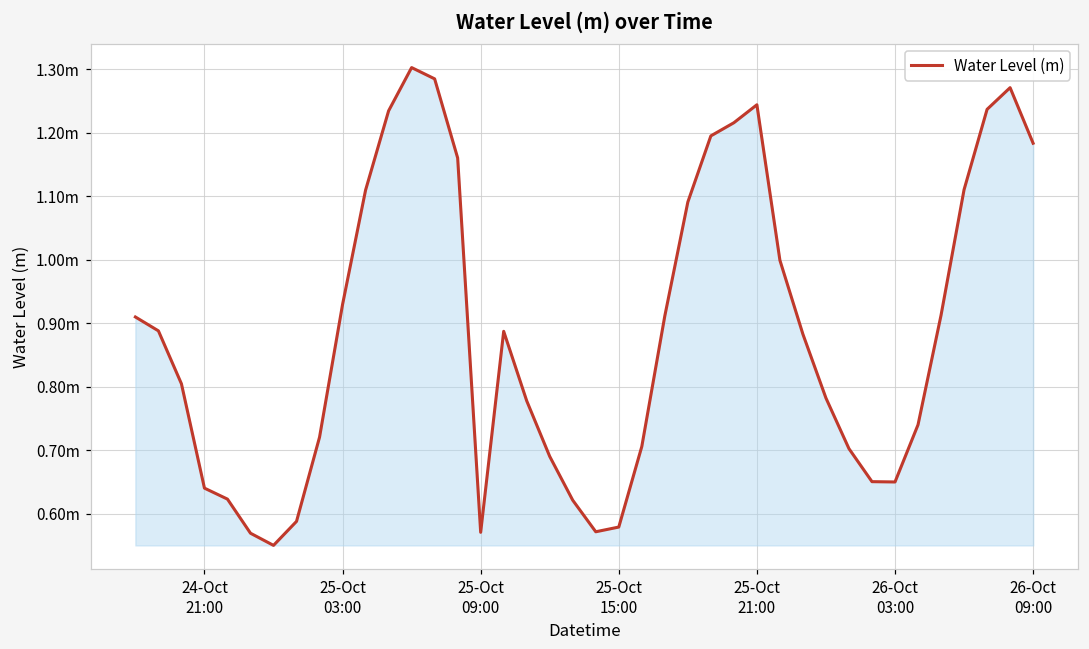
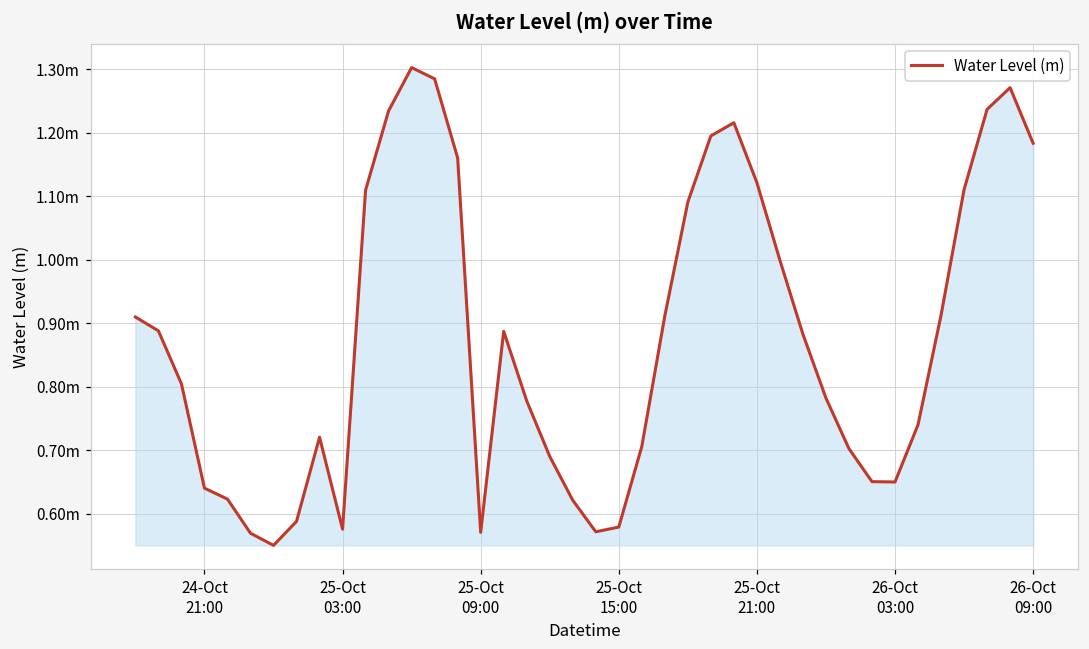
25-Oct 03:00: 0.93m -> 0.58m
25-Oct 21:00: 1.24m -> 1.12m
